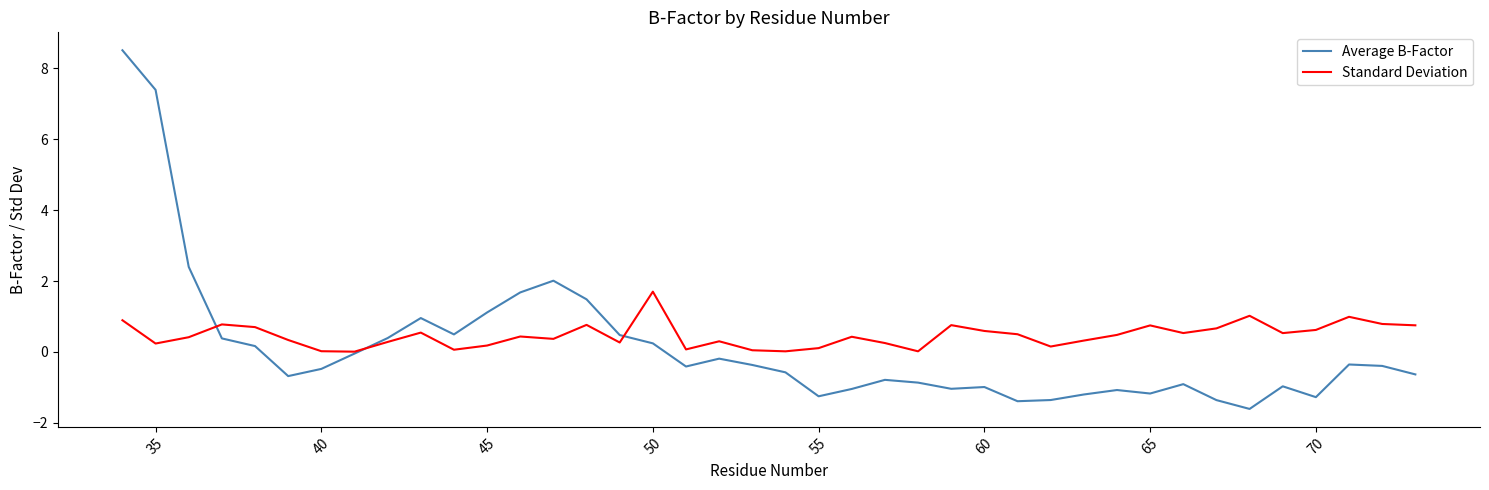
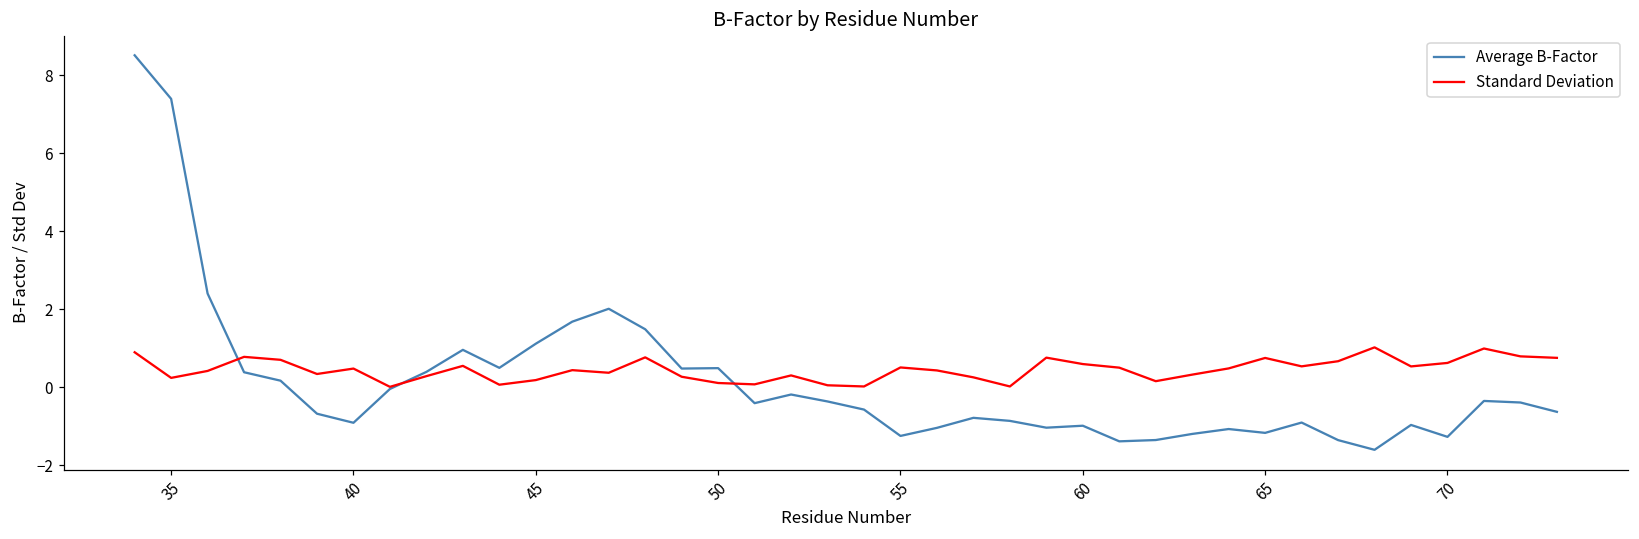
Average B-Factor, 40: -0.5 -> -0.9
Standard Deviation, 40: 0.0 -> 0.5
Average B-Factor, 50: 0.2 -> 0.5
Standard Deviation, 50: 1.7 -> 0.1
Standard Deviation, 55: 0.1 -> 0.5
